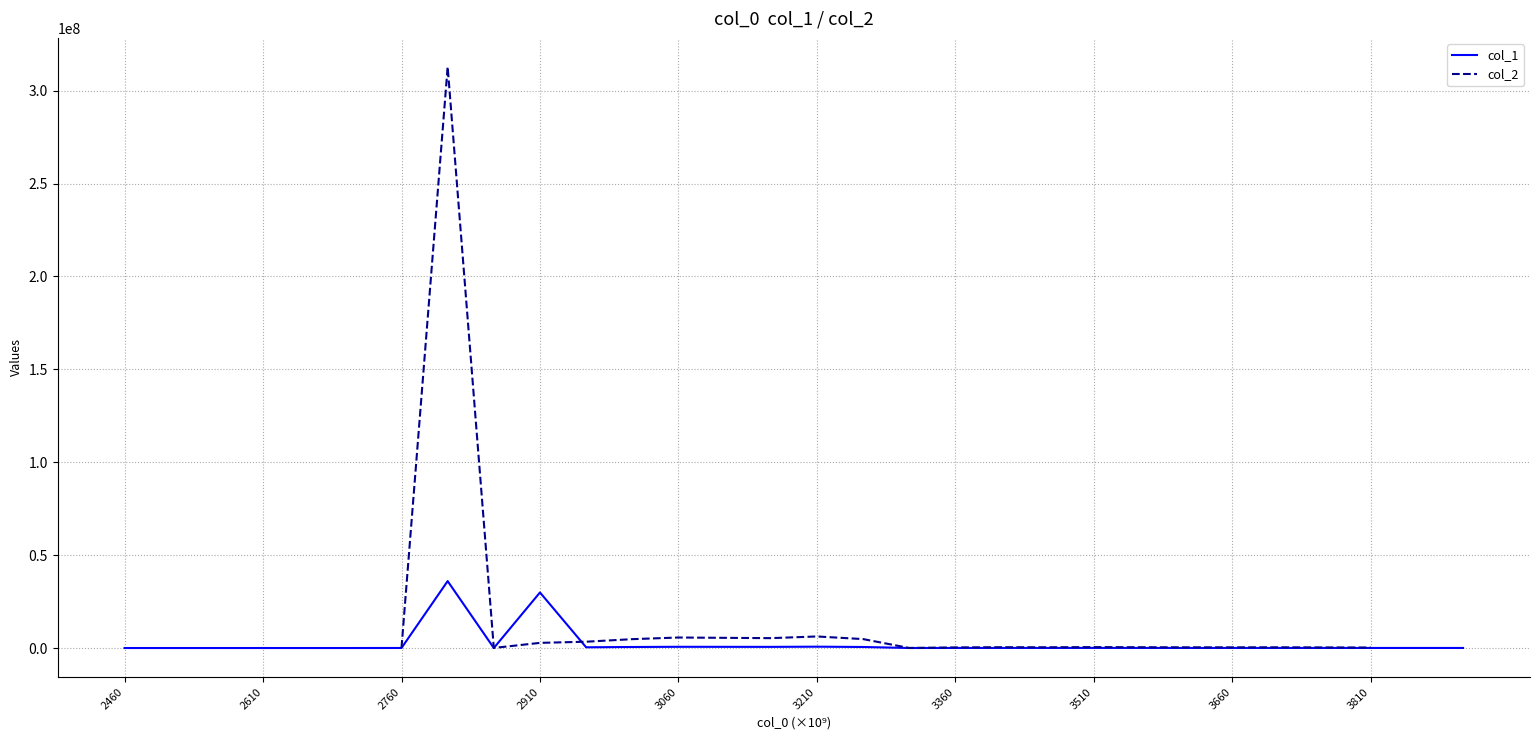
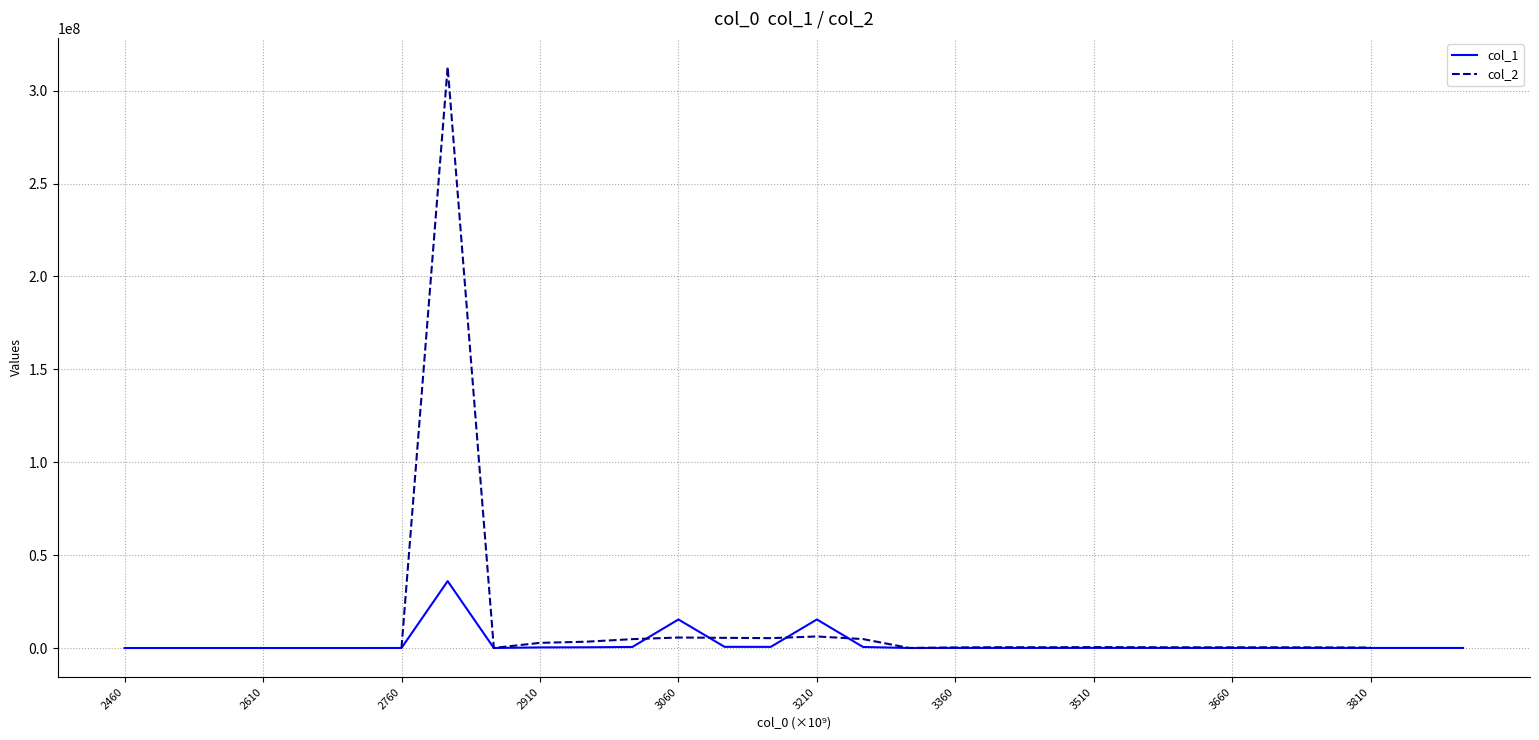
col_1, 2910: 30000000 -> 0
col_1, 3060: 1000000 -> 15000000
col_1, 3210: 1000000 -> 15000000
